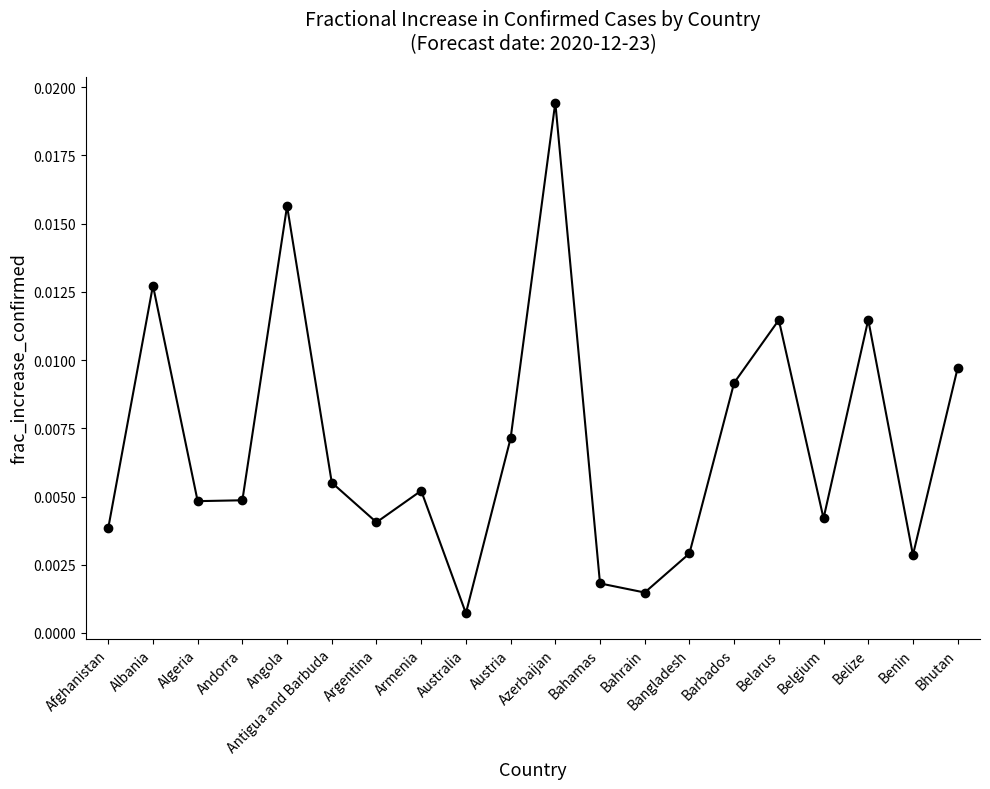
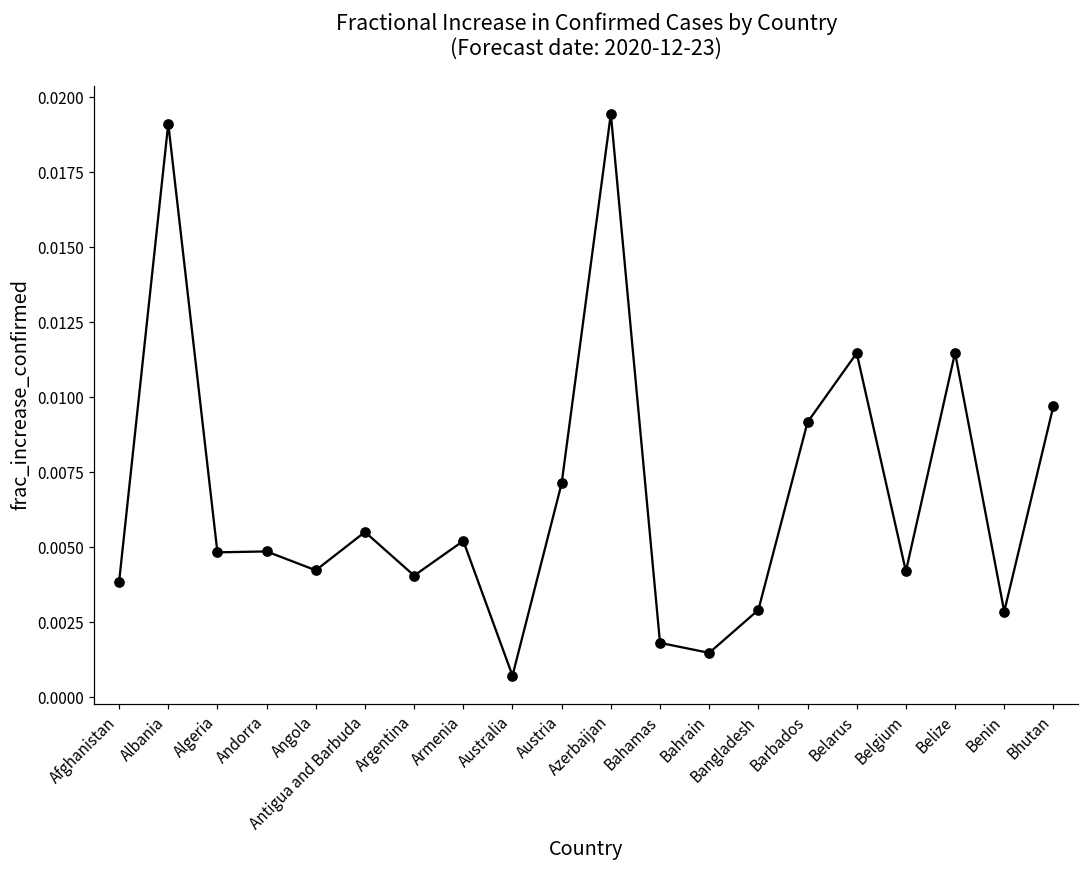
Albania: 0.0127 -> 0.0191
Angola: 0.0156 -> 0.0042
